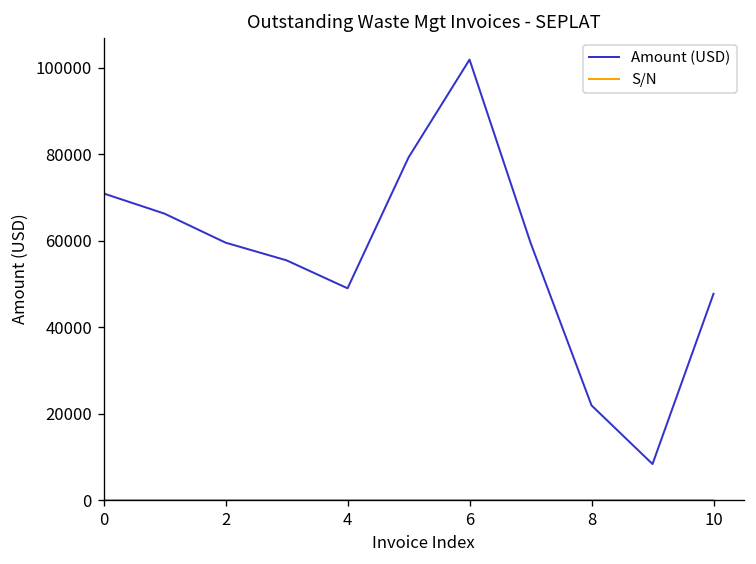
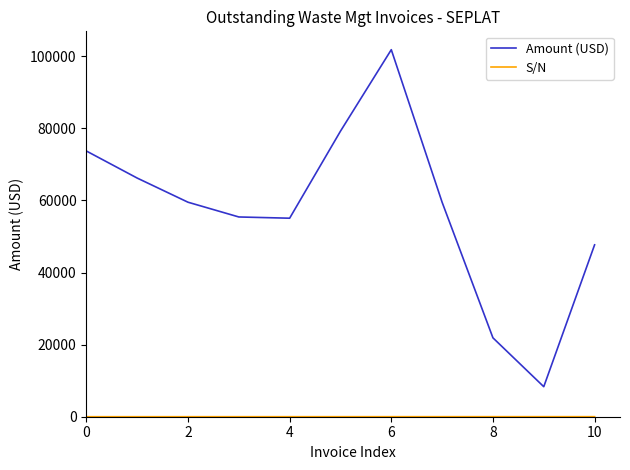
Amount (USD), 0: 71000 -> 74000
Amount (USD), 4: 49000 -> 55000
